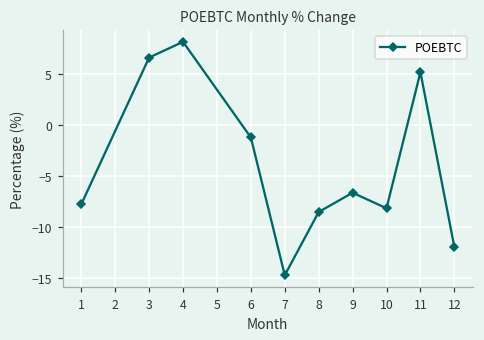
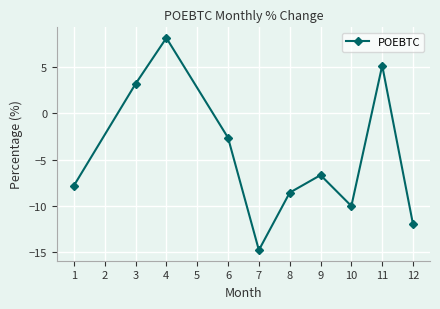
3: 7 -> 3
6: -1 -> -3
10: -8 -> -10
